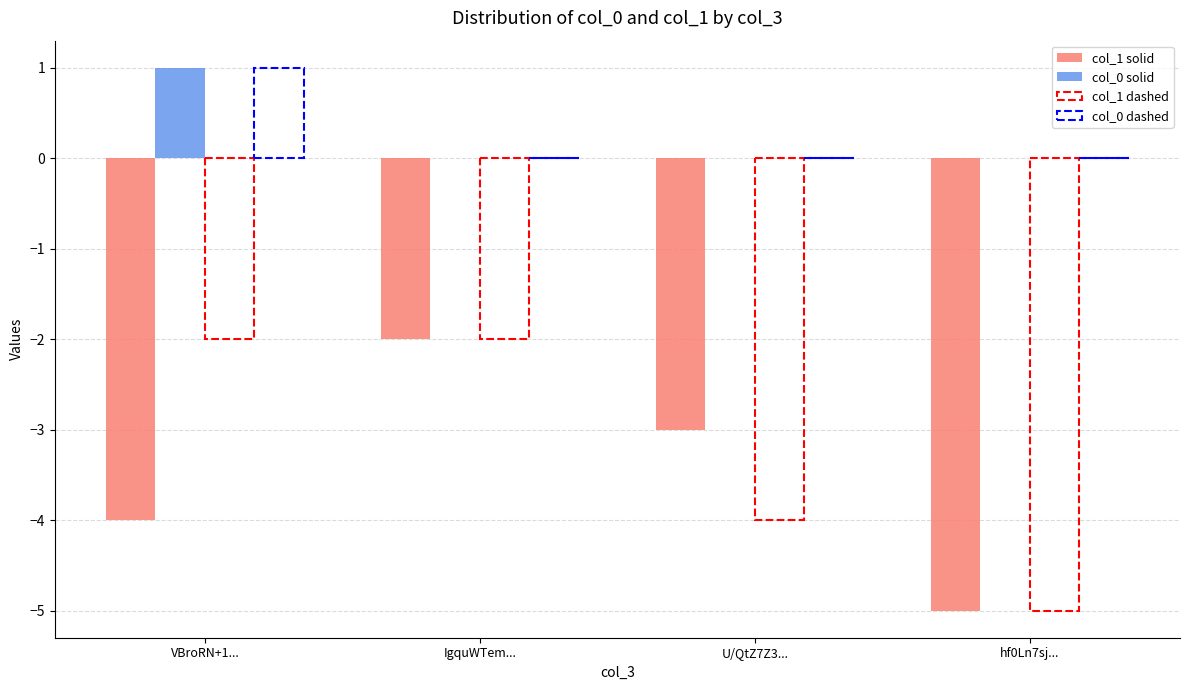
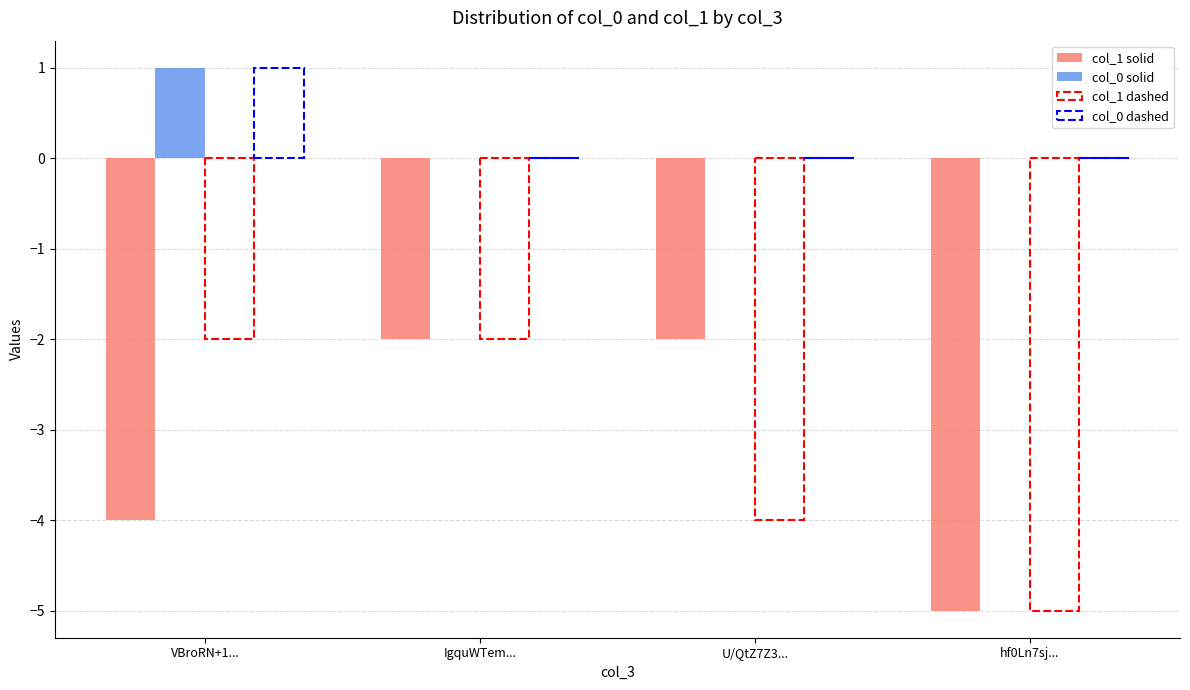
col_1 solid, U/QtZ7Z3...: -3 -> -2
